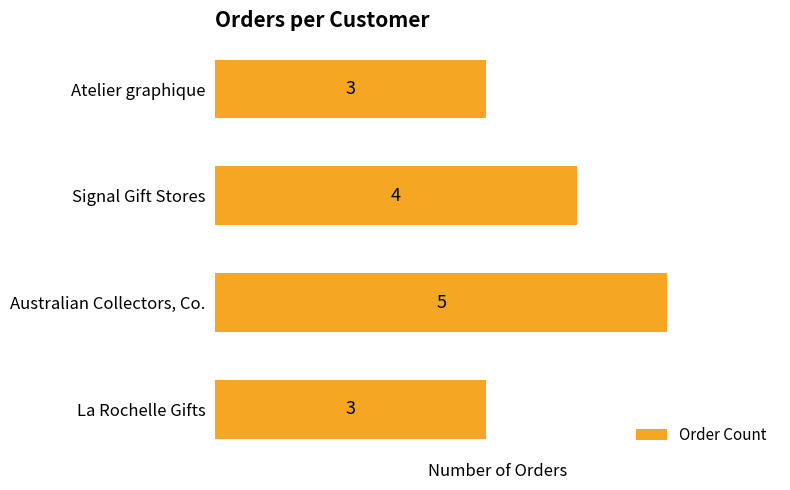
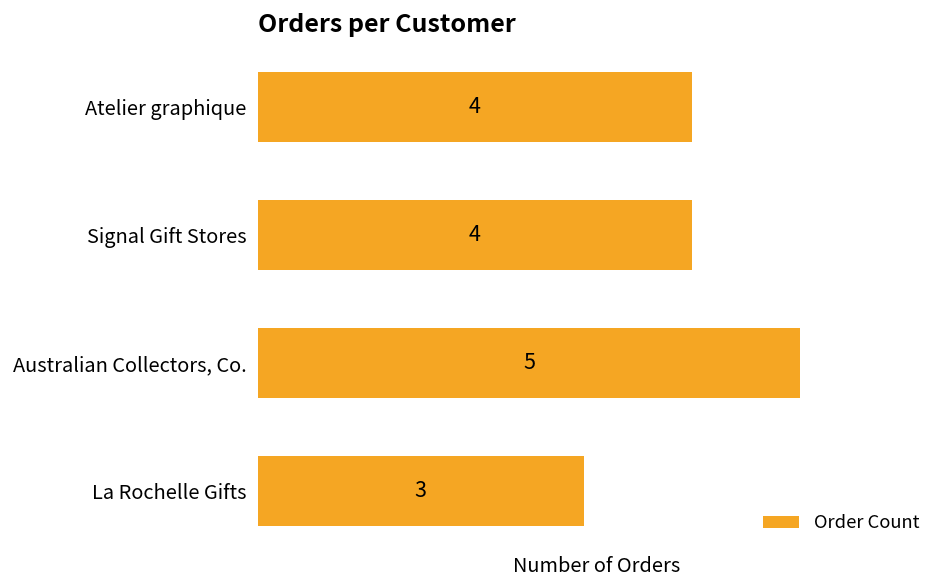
Atelier graphique: 3 -> 4
